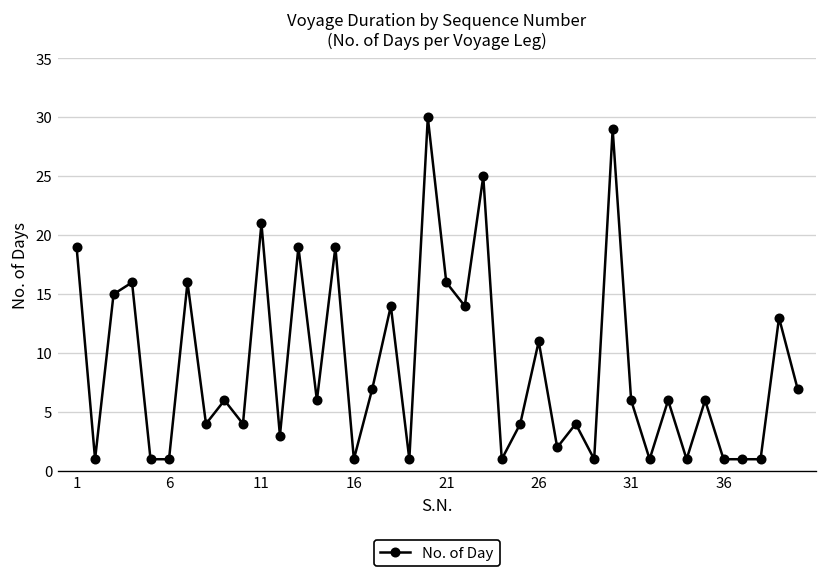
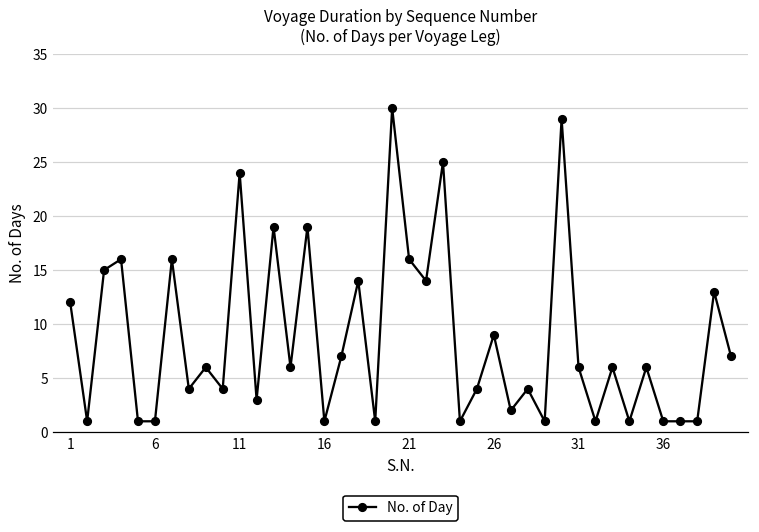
1: 19 -> 12
11: 21 -> 24
26: 11 -> 9
